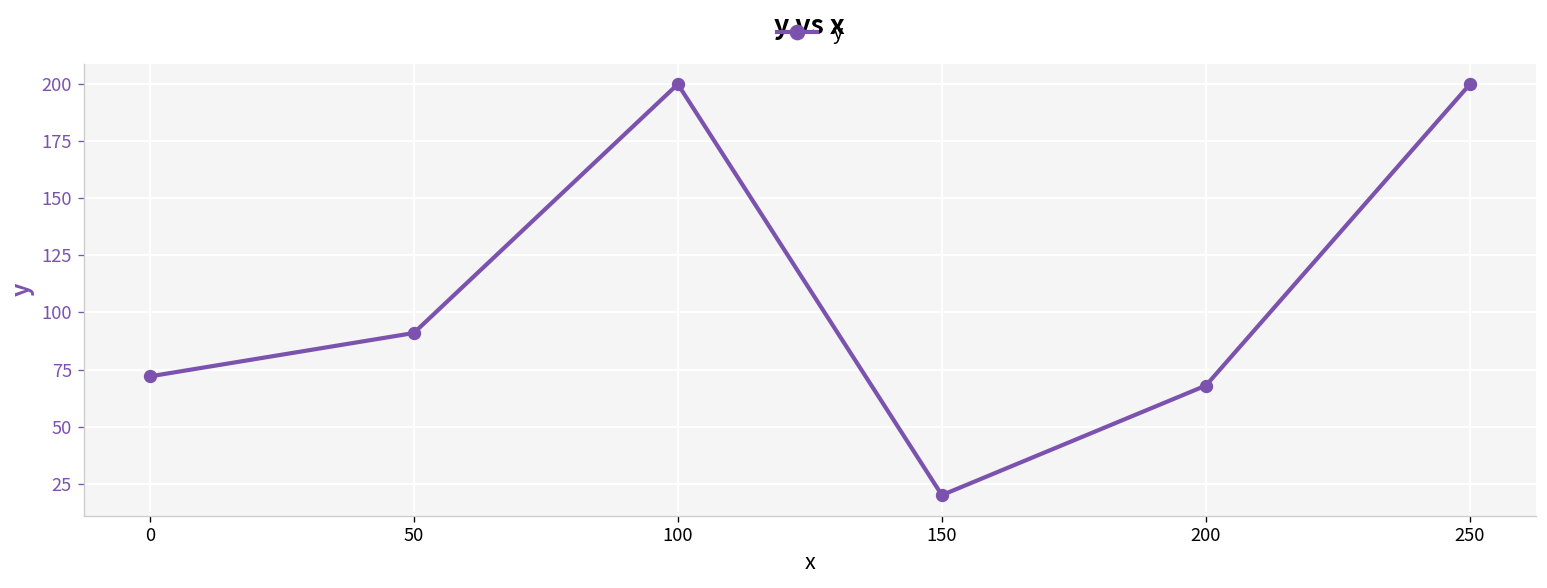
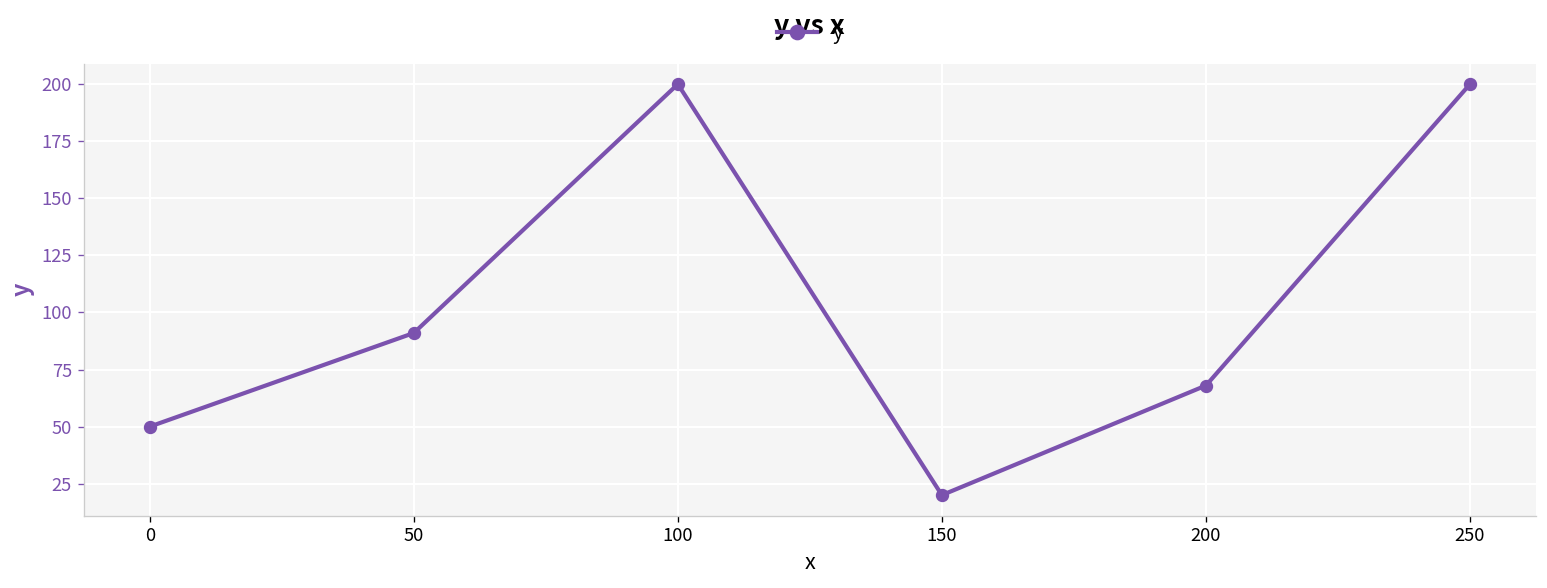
0: 72 -> 50
